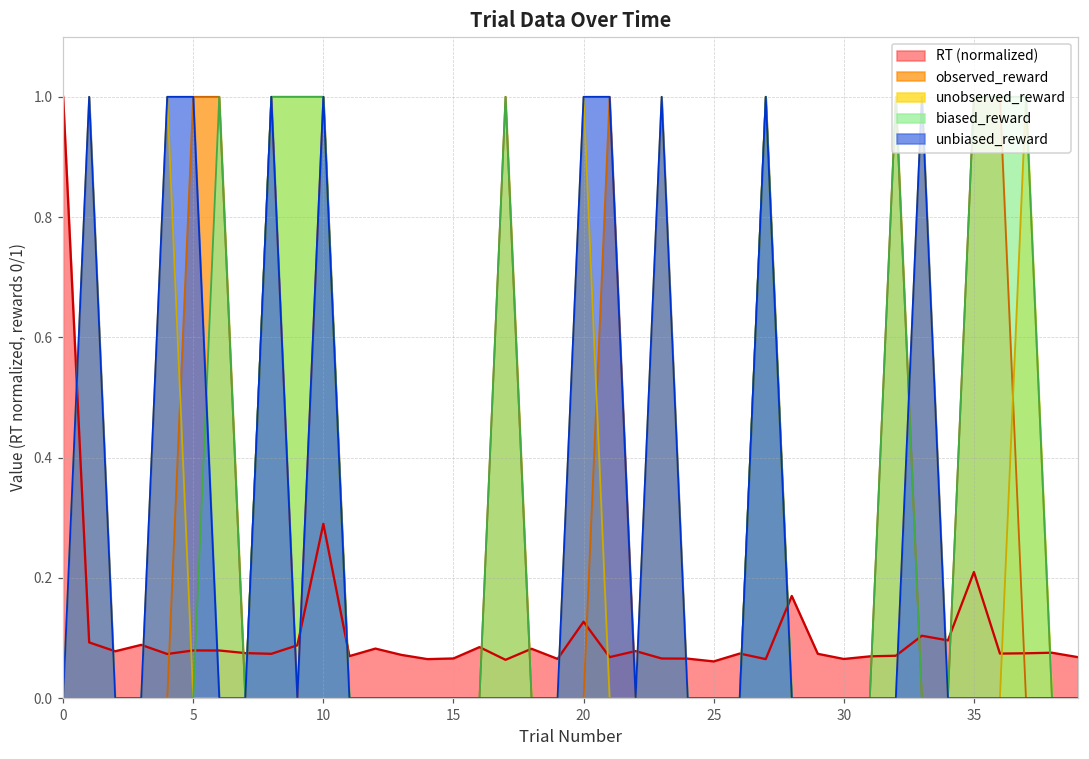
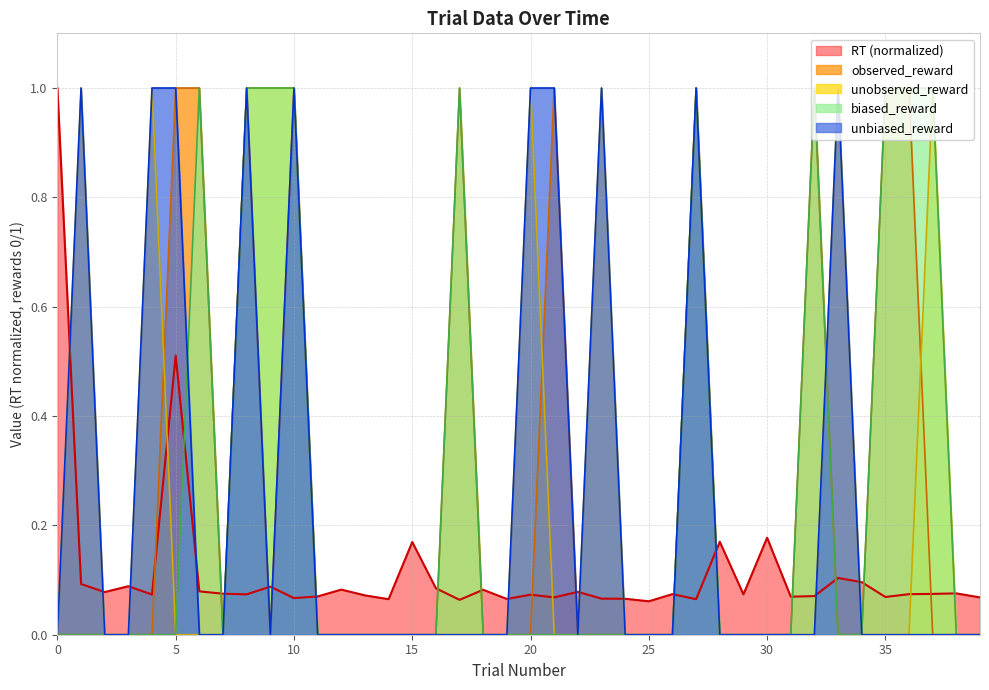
RT (normalized), 5: 0.08 -> 0.51
RT (normalized), 10: 0.29 -> 0.07
RT (normalized), 15: 0.07 -> 0.17
RT (normalized), 20: 0.13 -> 0.07
RT (normalized), 30: 0.07 -> 0.18
RT (normalized), 35: 0.21 -> 0.07
